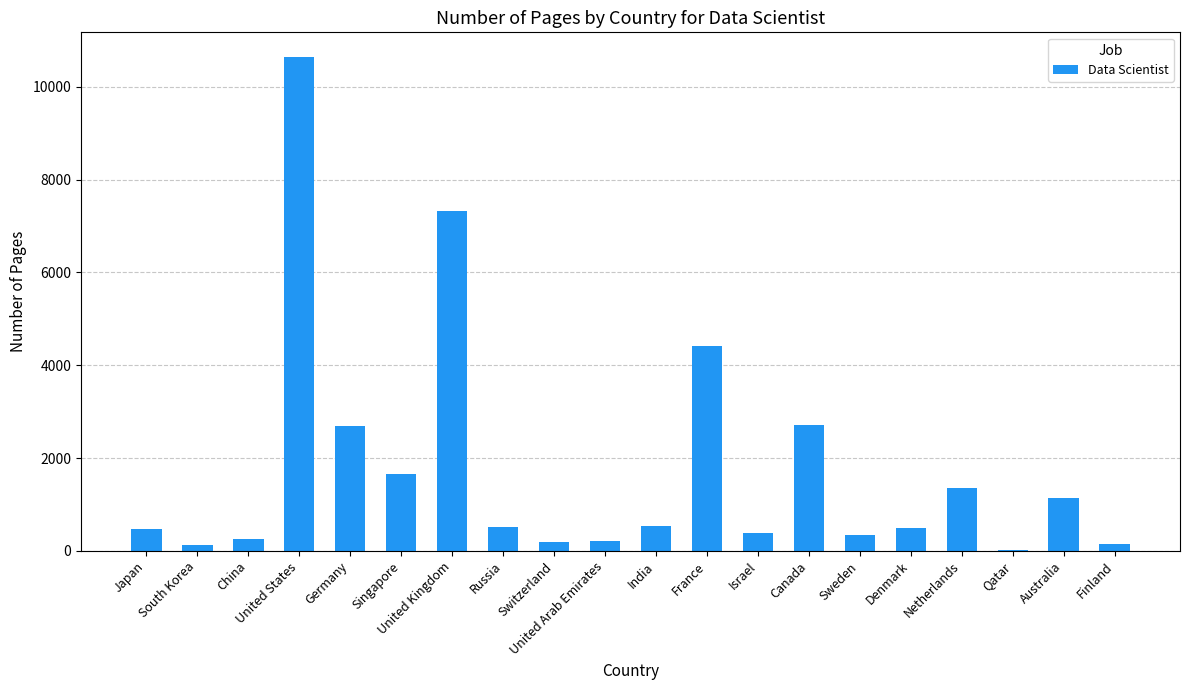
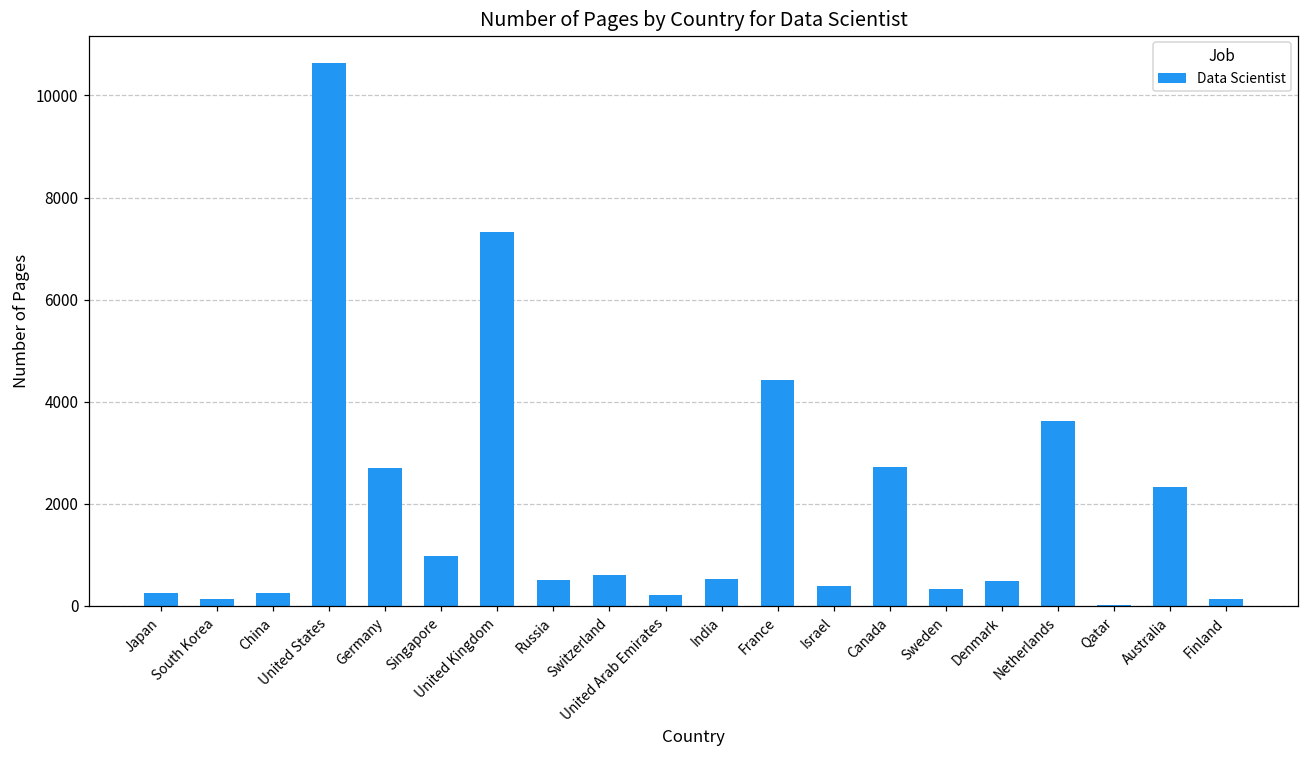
Japan: 500 -> 300
Singapore: 1700 -> 1000
Switzerland: 200 -> 600
Netherlands: 1400 -> 3600
Australia: 1100 -> 2300
